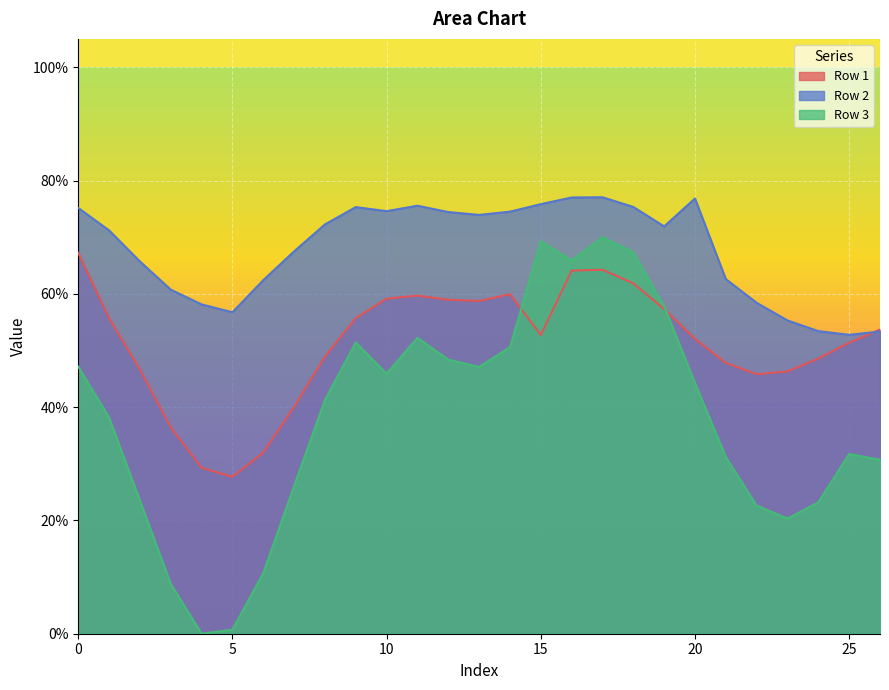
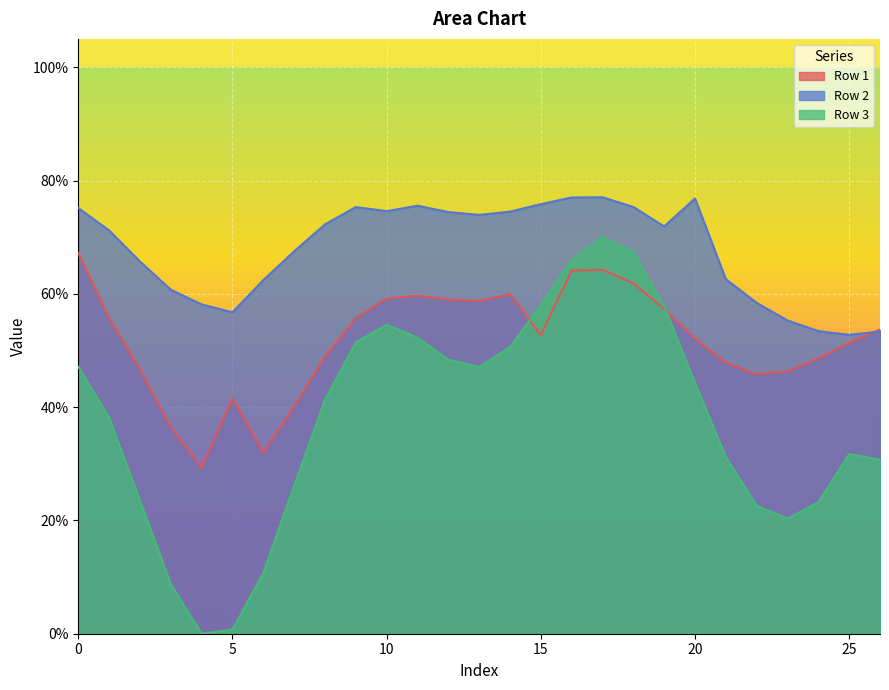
Row 1, 5: 28% -> 42%
Row 3, 10: 46% -> 55%
Row 3, 15: 69% -> 58%
